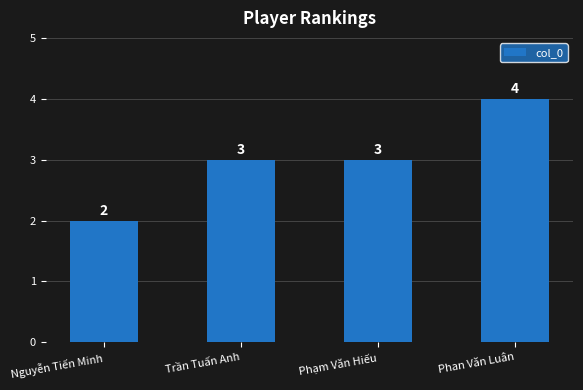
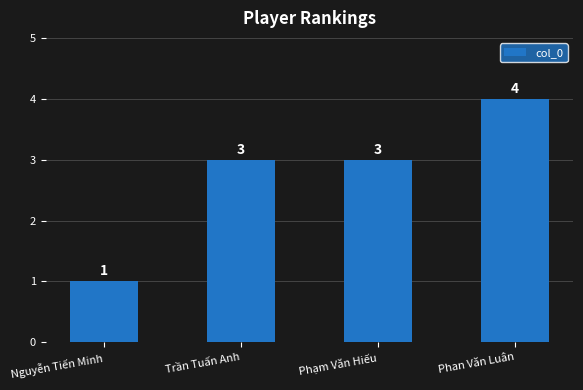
Nguyễn Tiến Minh: 2 -> 1
